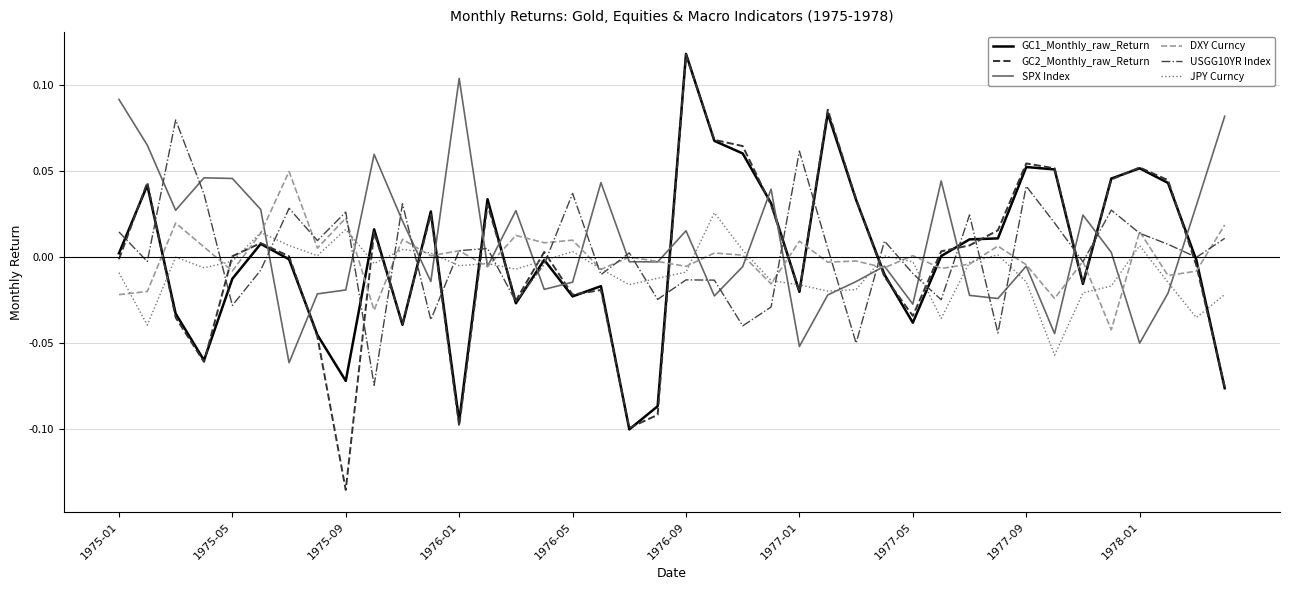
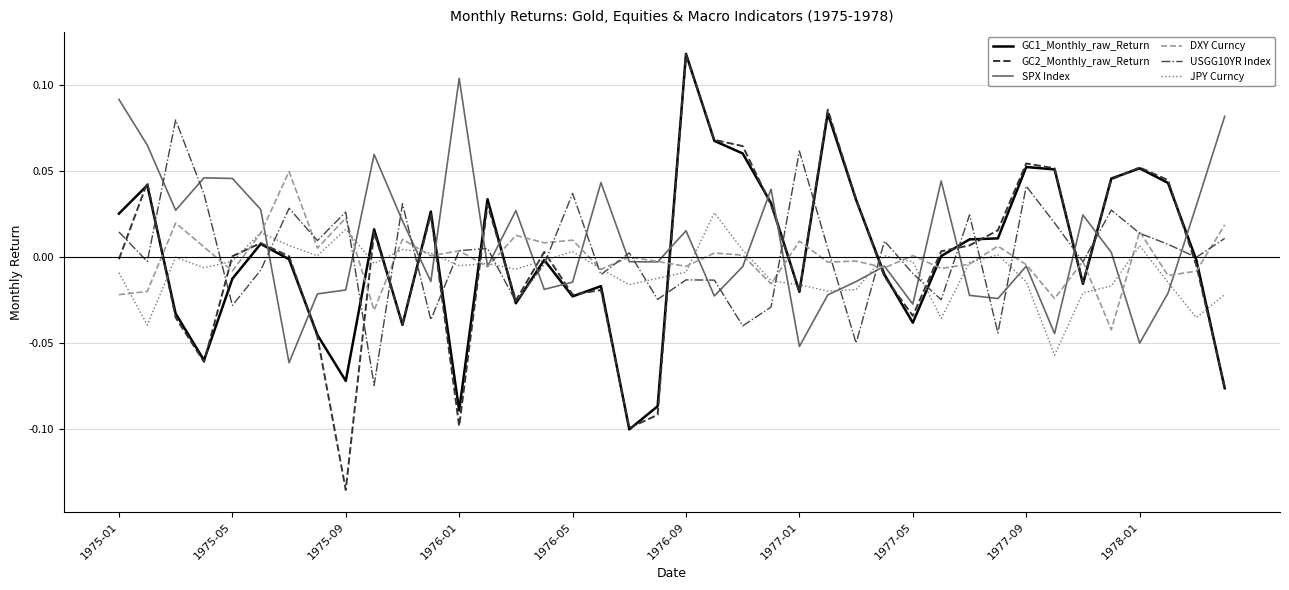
GC1_Monthly_raw_Return, 1975-01: 0.002 -> 0.025
GC1_Monthly_raw_Return, 1976-01: -0.095 -> -0.089
